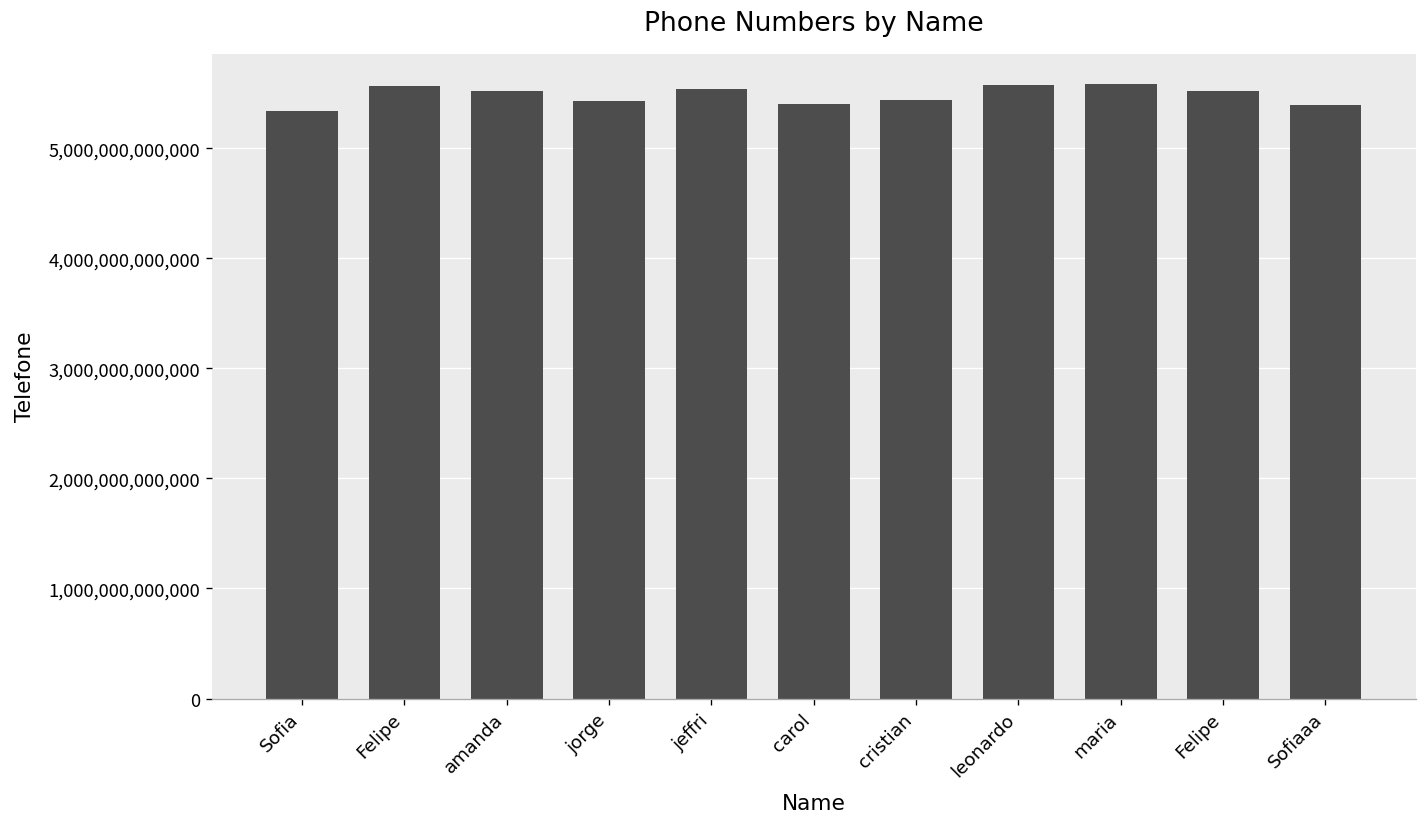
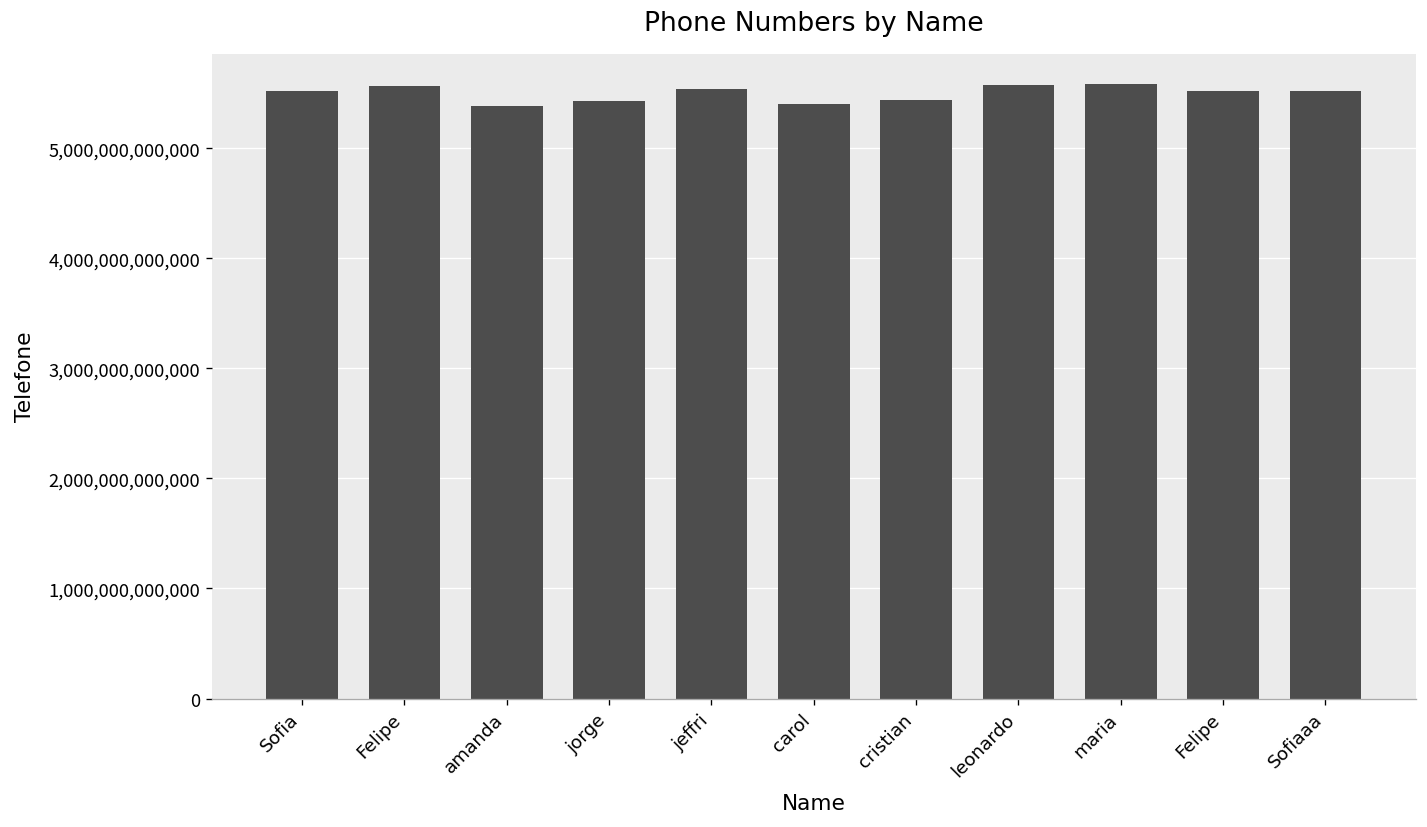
Sofia: 5,300,000,000,000 -> 5,500,000,000,000
amanda: 5,500,000,000,000 -> 5,400,000,000,000
Sofiaaa: 5,400,000,000,000 -> 5,500,000,000,000
